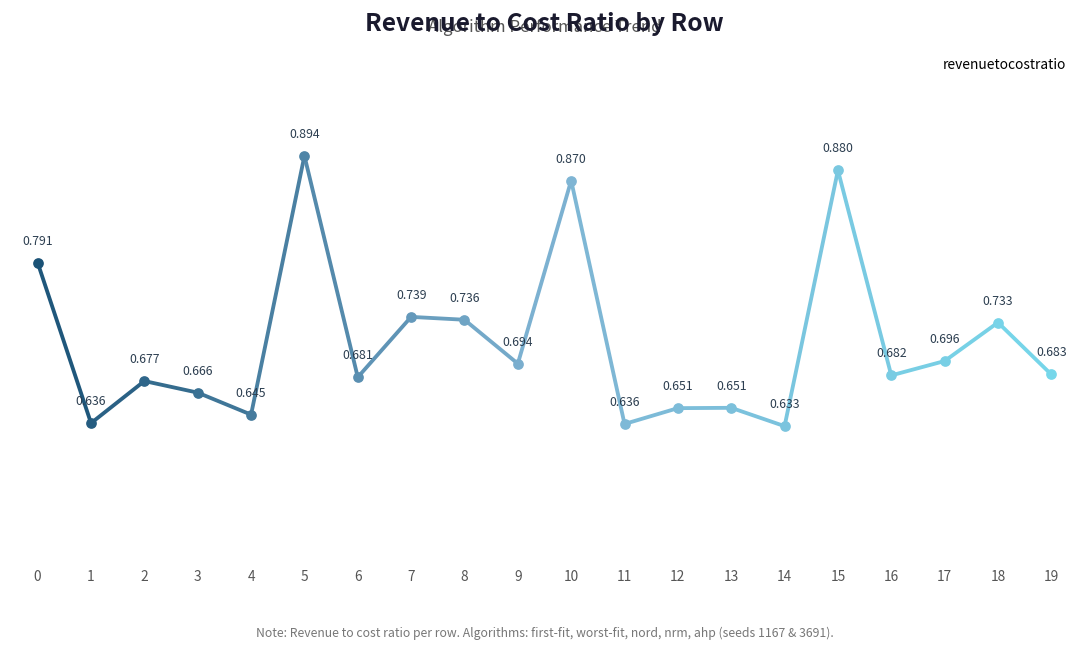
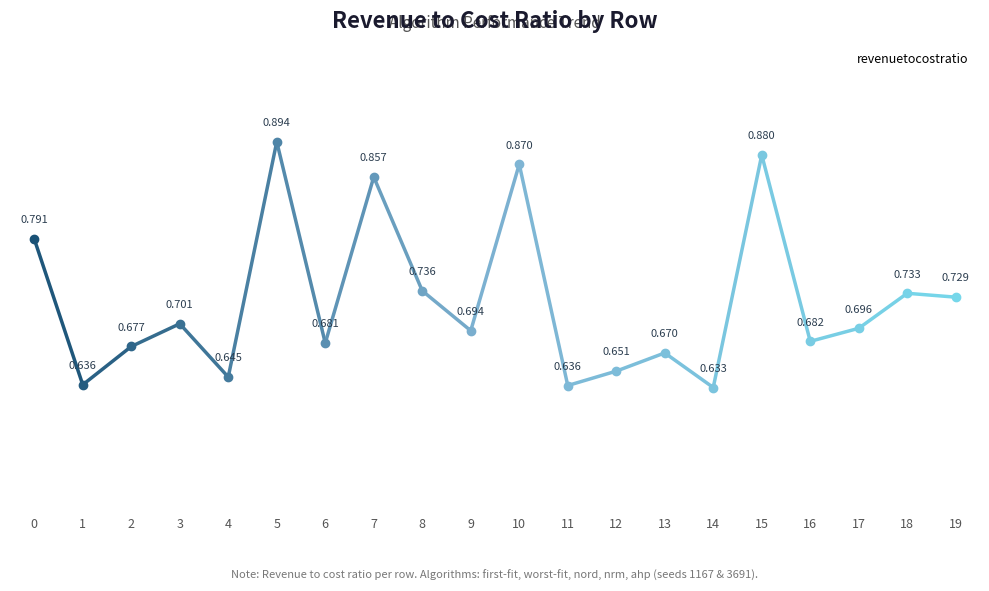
revenuetocostratio, 3: 0.666 -> 0.701
revenuetocostratio, 7: 0.739 -> 0.857
revenuetocostratio, 13: 0.651 -> 0.670
revenuetocostratio, 19: 0.683 -> 0.729
